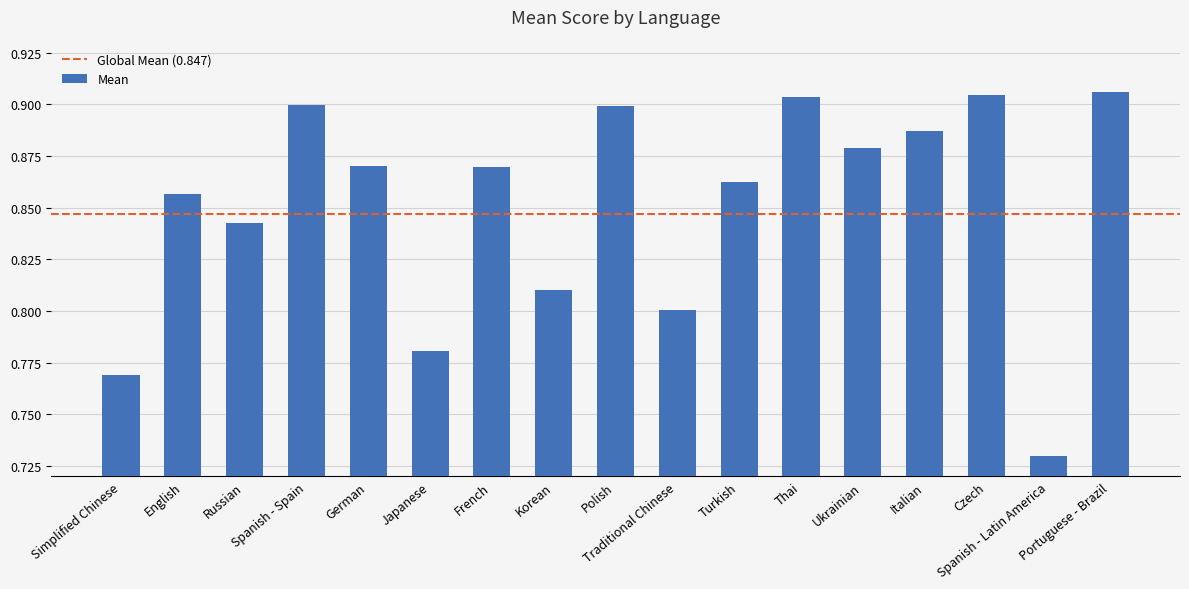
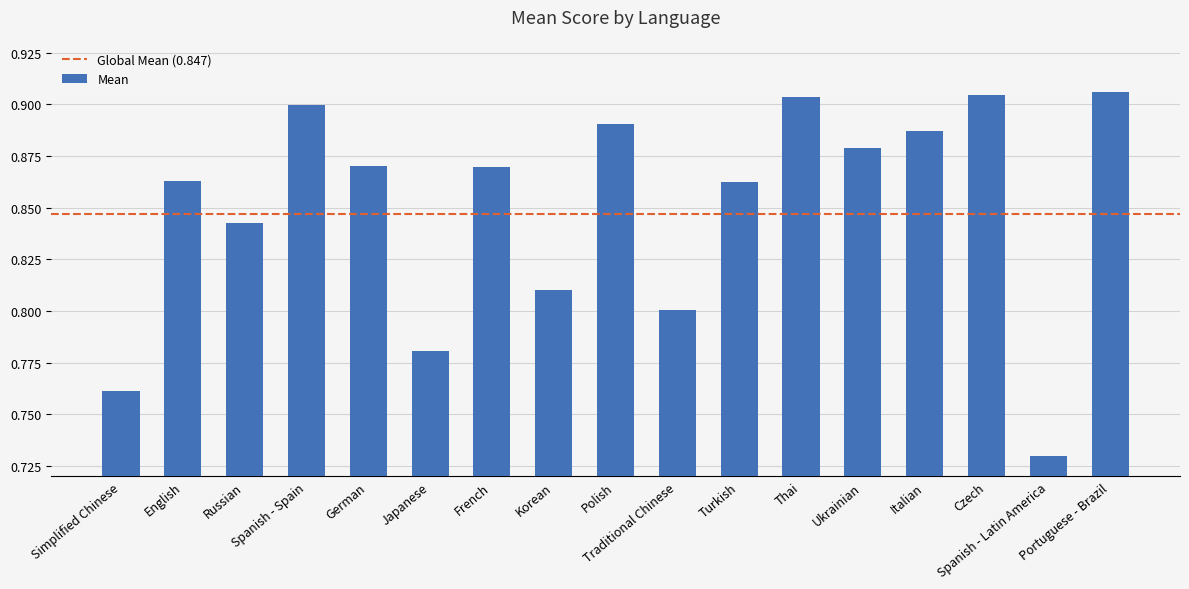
Simplified Chinese: 0.769 -> 0.761
English: 0.856 -> 0.863
Polish: 0.899 -> 0.890
